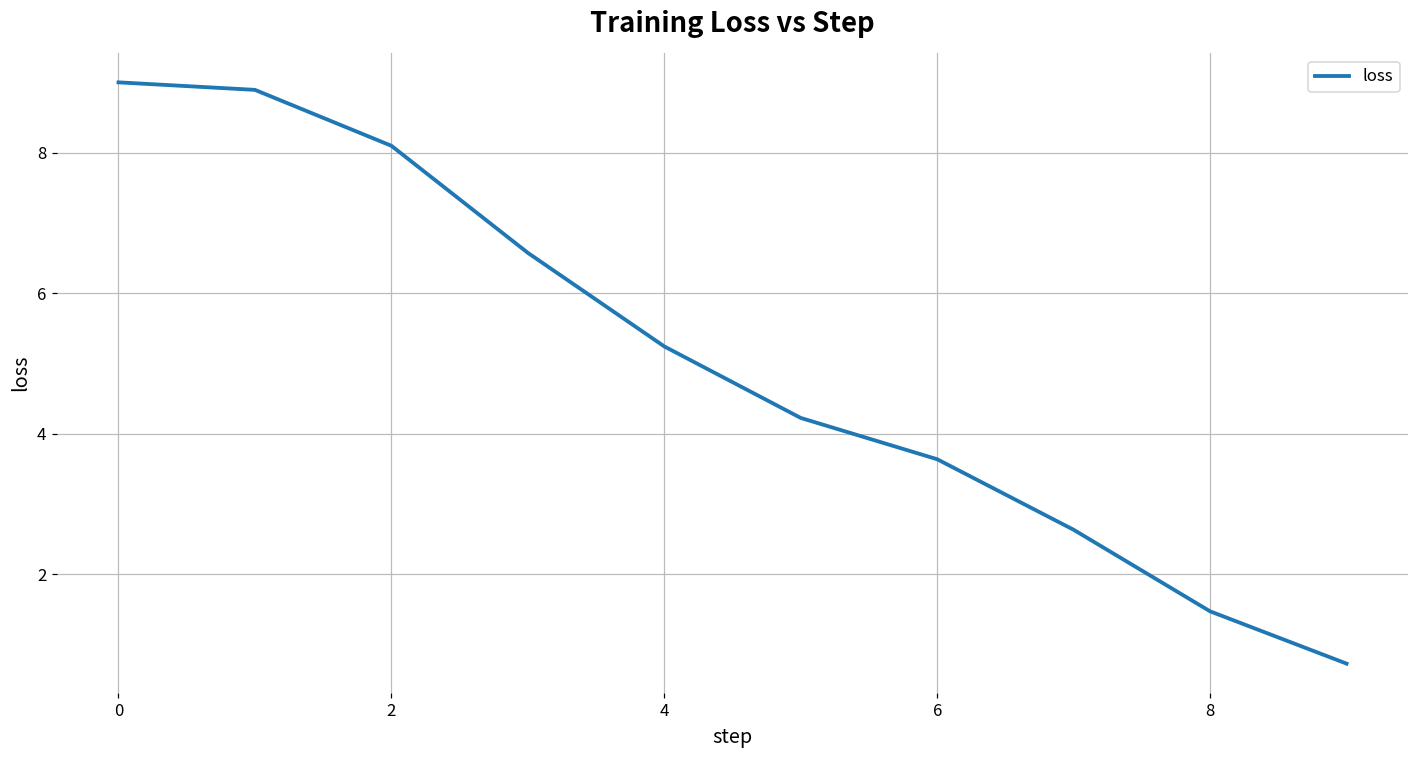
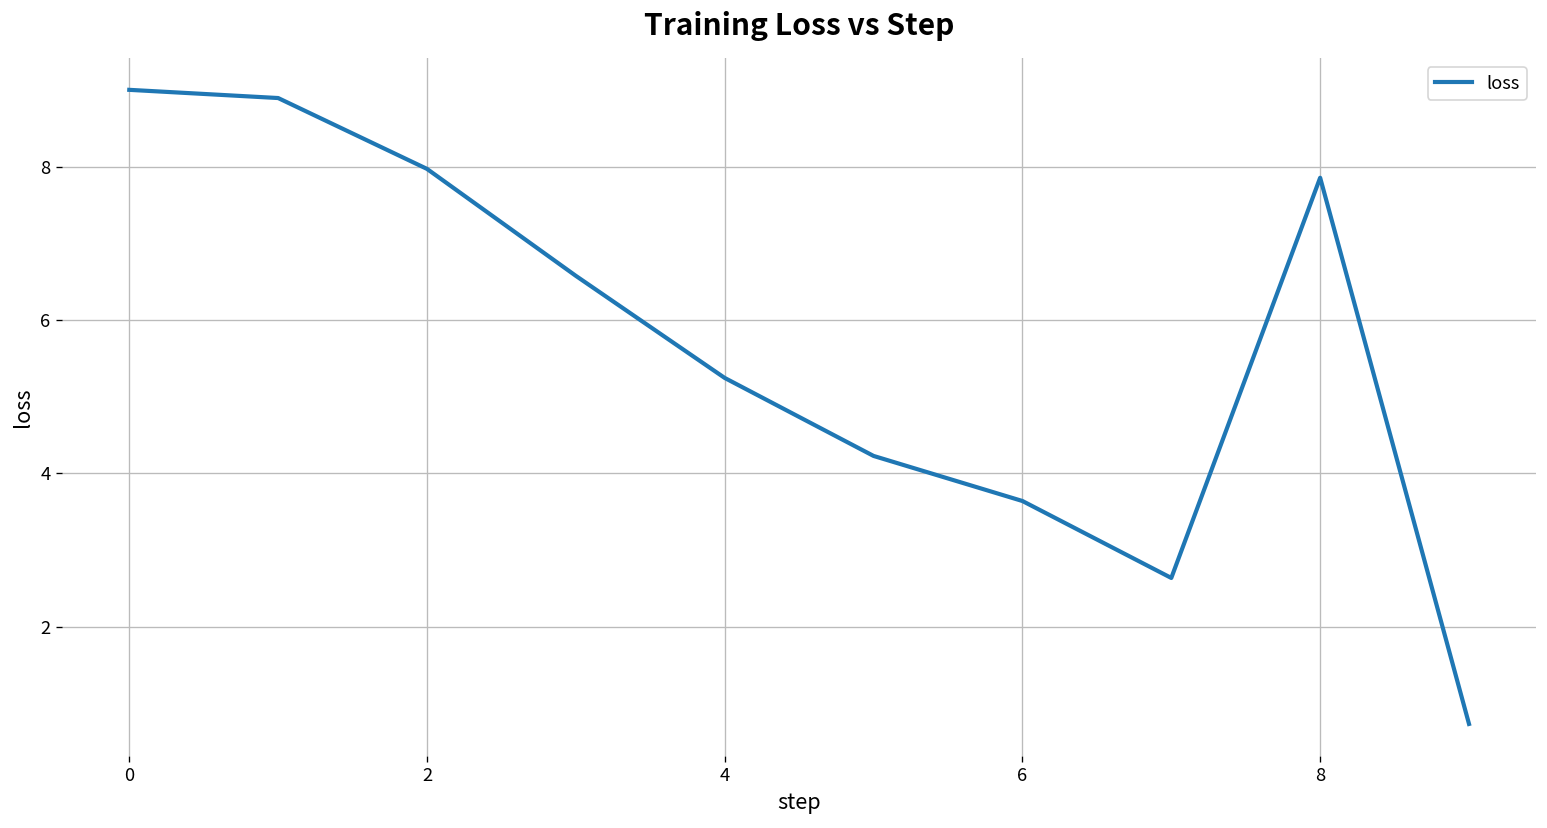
2: 8.1 -> 8.0
8: 1.5 -> 7.9
